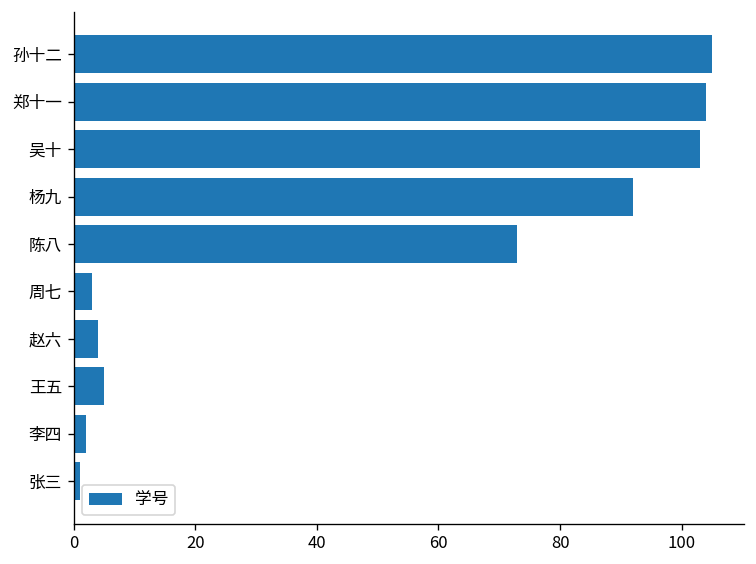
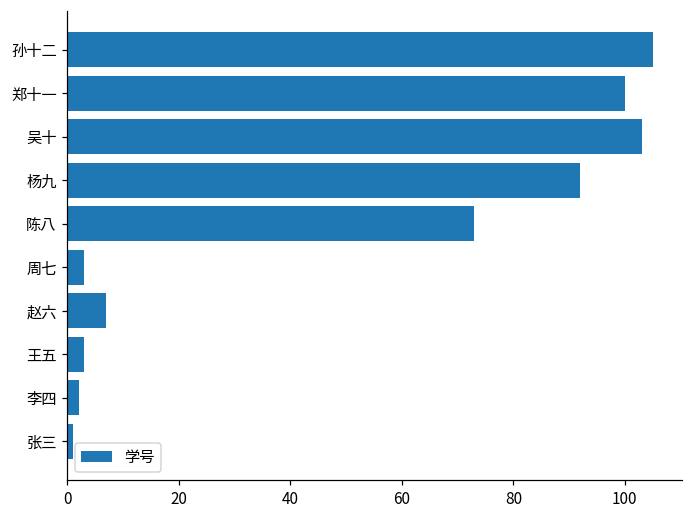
郑十一: 104 -> 100
赵六: 4 -> 7
王五: 5 -> 3
